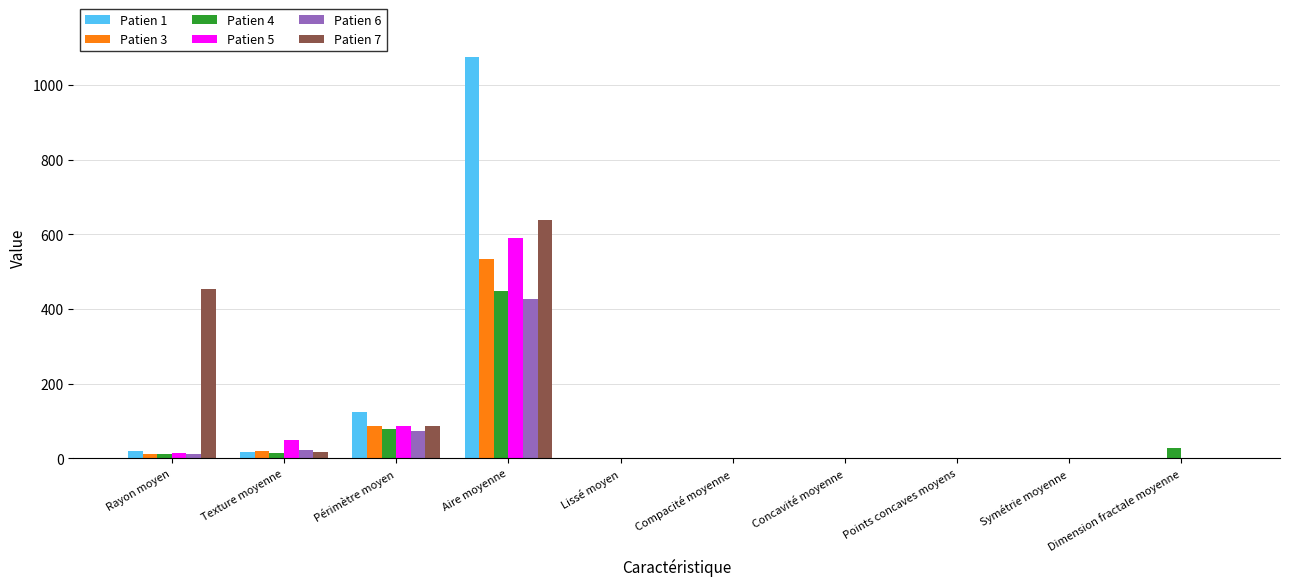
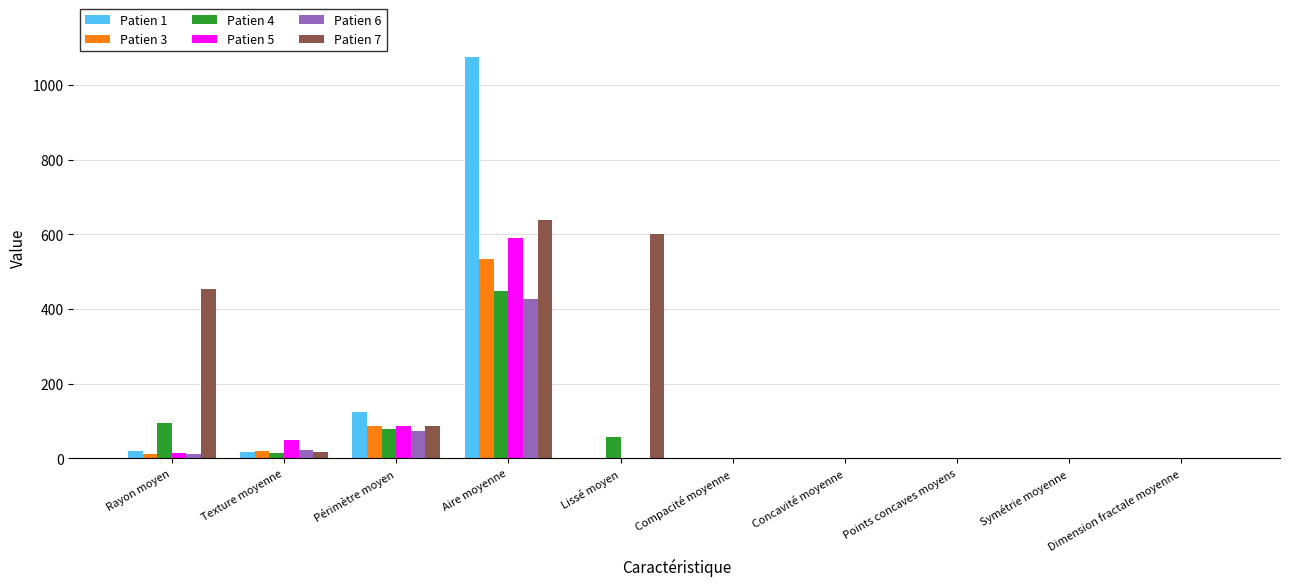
Patien 4, Rayon moyen: 10 -> 100
Patien 4, Lissé moyen: 0 -> 60
Patien 7, Lissé moyen: 0 -> 600
Patien 4, Dimension fractale moyenne: 30 -> 0
